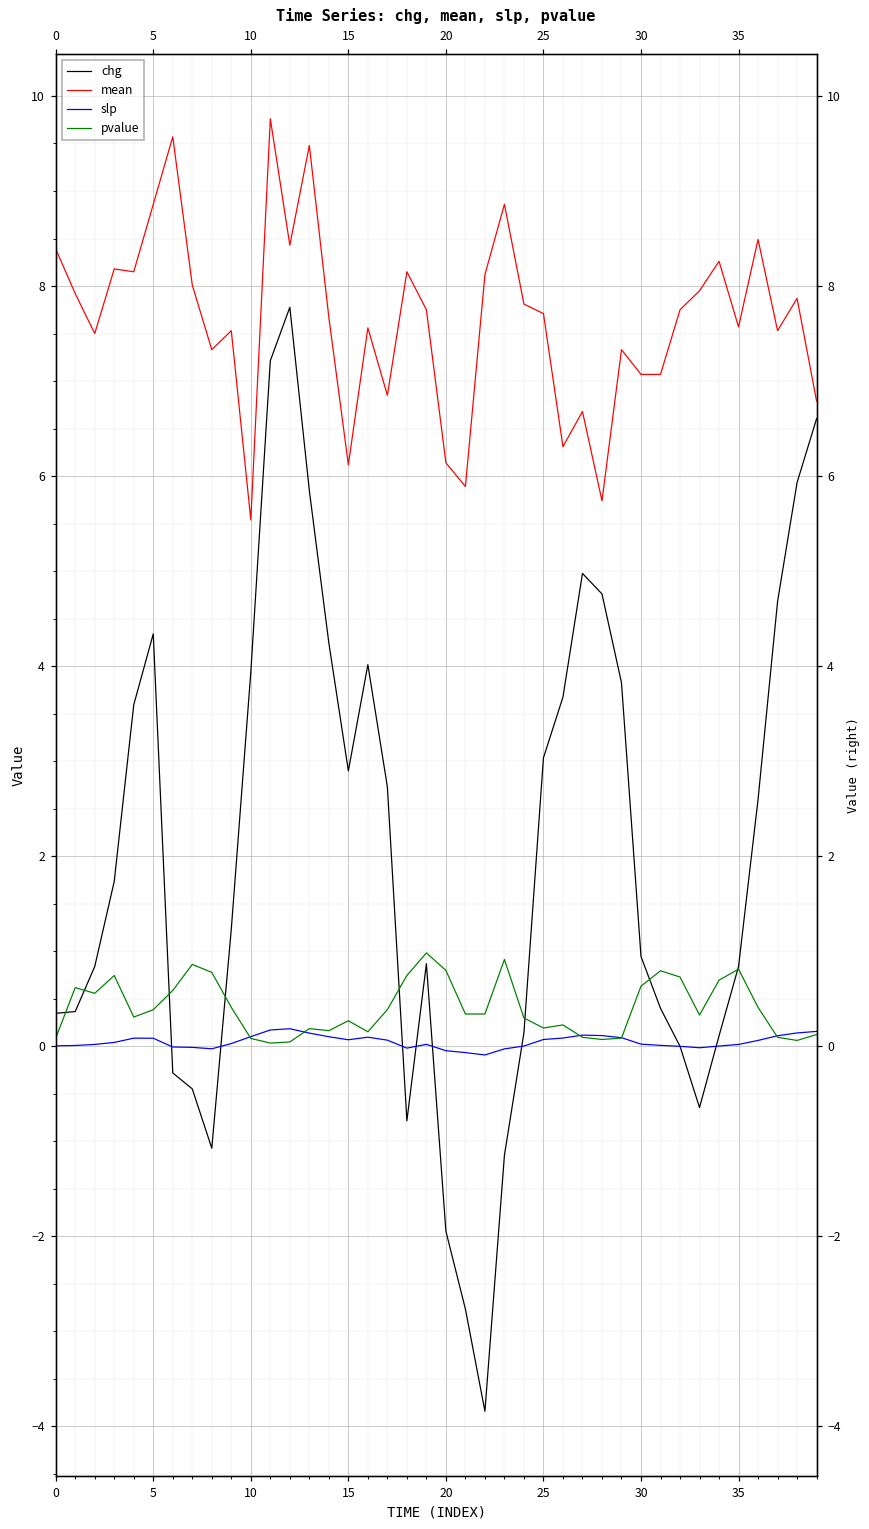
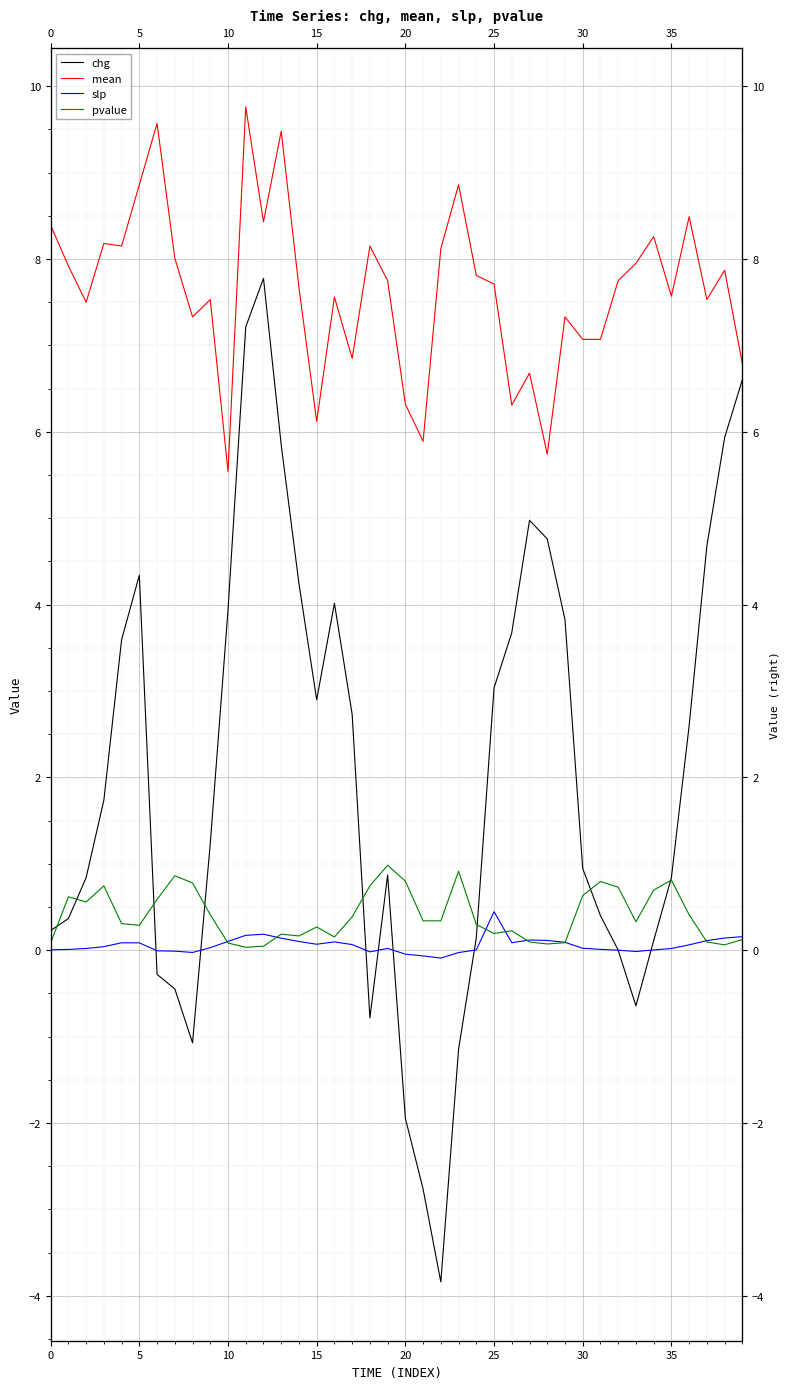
chg, 0: 0.3 -> 0.2
pvalue, 5: 0.4 -> 0.3
mean, 20: 6.1 -> 6.3
slp, 25: 0.1 -> 0.4
